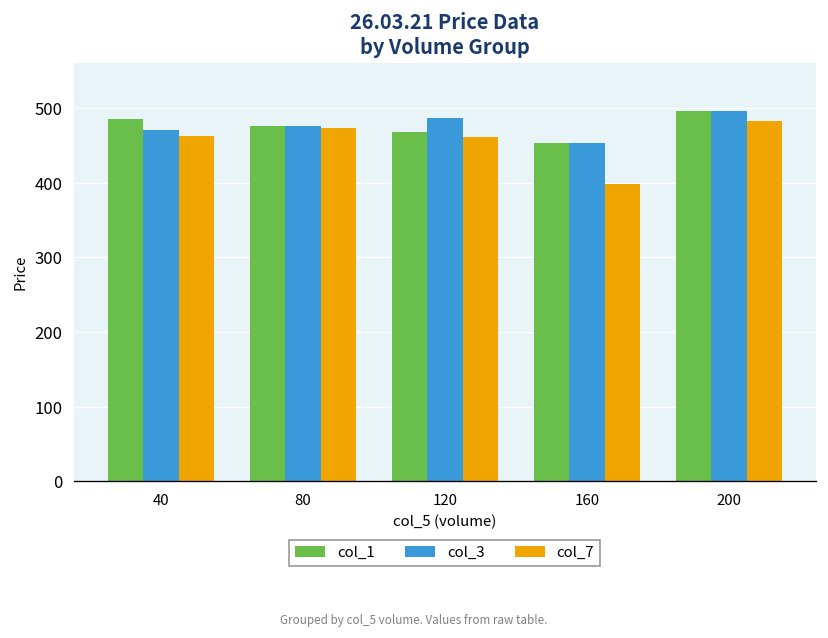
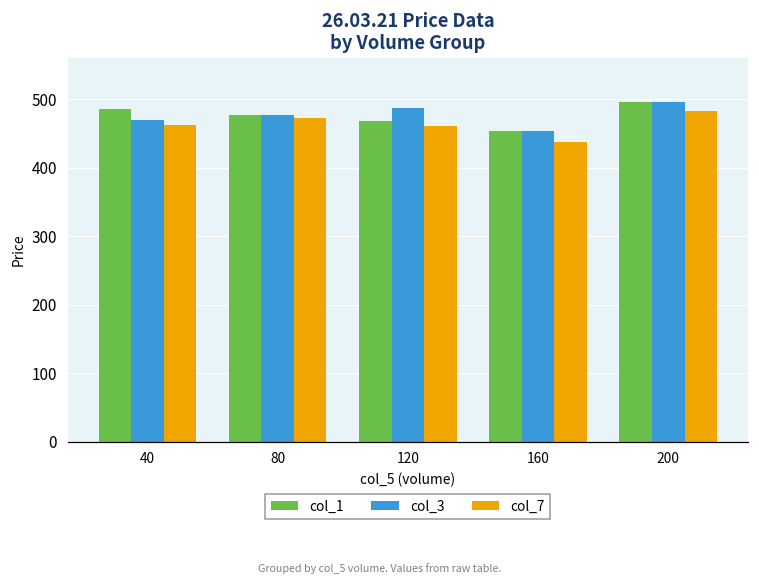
col_7, 160: 400 -> 440
